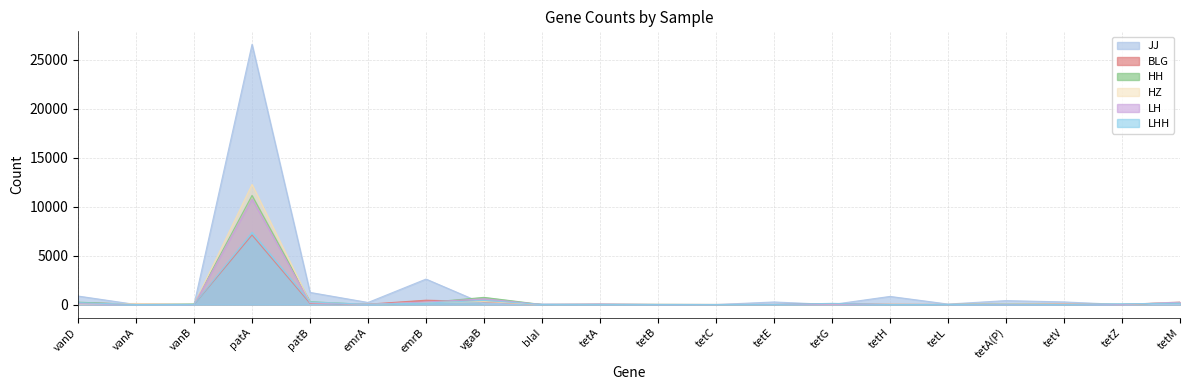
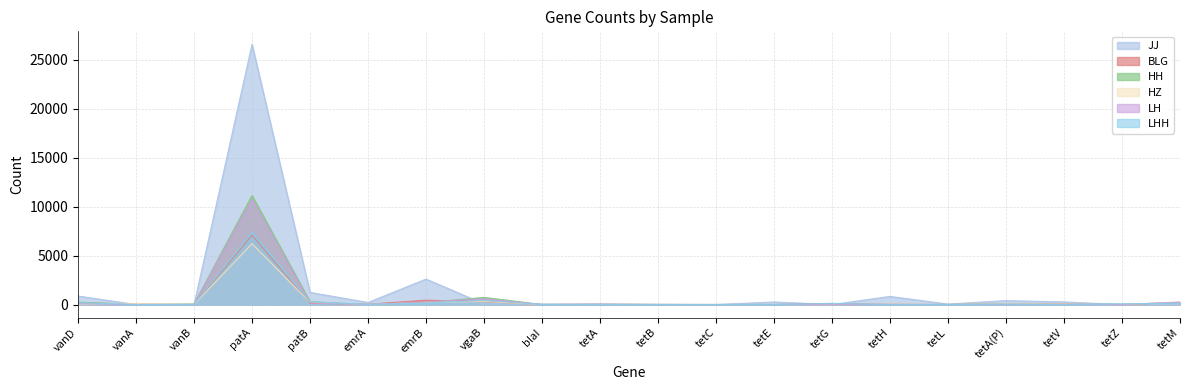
HZ, patA: 12000 -> 6000
